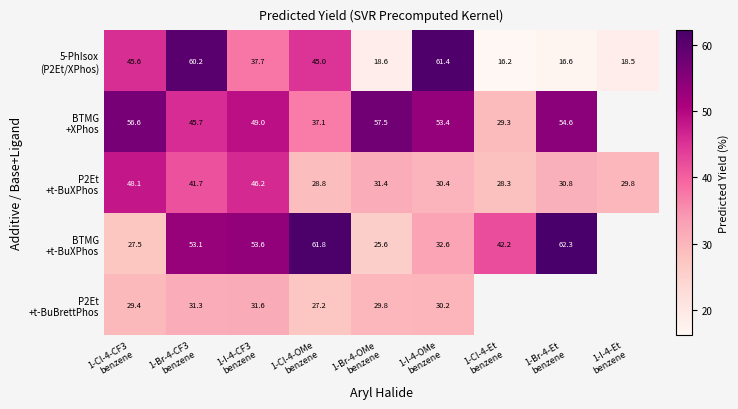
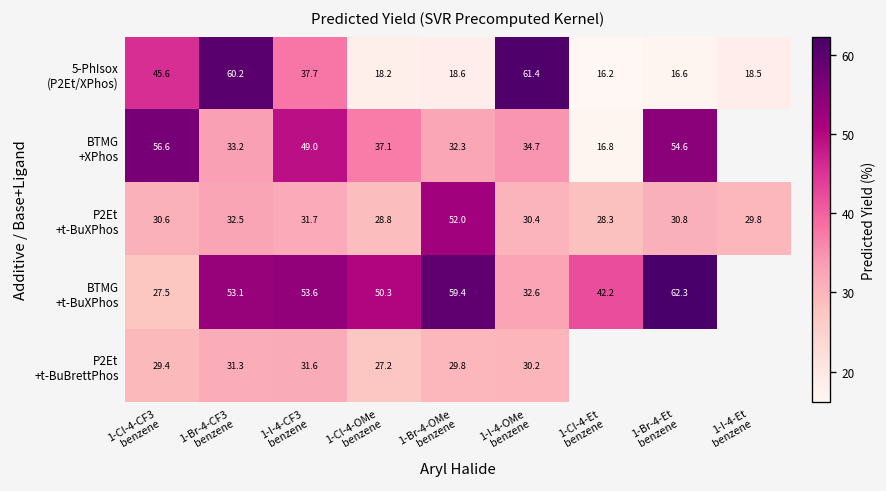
5-PhIsox (P2Et/XPhos), 1-Cl-4-OMe benzene: 45.0 -> 18.2
BTMG +XPhos, 1-Br-4-CF3 benzene: 45.7 -> 33.2
BTMG +XPhos, 1-Br-4-OMe benzene: 57.5 -> 32.3
BTMG +XPhos, 1-I-4-OMe benzene: 53.4 -> 34.7
BTMG +XPhos, 1-Cl-4-Et benzene: 29.3 -> 16.8
P2Et +t-BuXPhos, 1-Cl-4-CF3 benzene: 48.1 -> 30.6
P2Et +t-BuXPhos, 1-Br-4-CF3 benzene: 41.7 -> 32.5
P2Et +t-BuXPhos, 1-I-4-CF3 benzene: 46.2 -> 31.7
P2Et +t-BuXPhos, 1-Br-4-OMe benzene: 31.4 -> 52.0
BTMG +t-BuXPhos, 1-Cl-4-OMe benzene: 61.8 -> 50.3
BTMG +t-BuXPhos, 1-Br-4-OMe benzene: 25.6 -> 59.4
